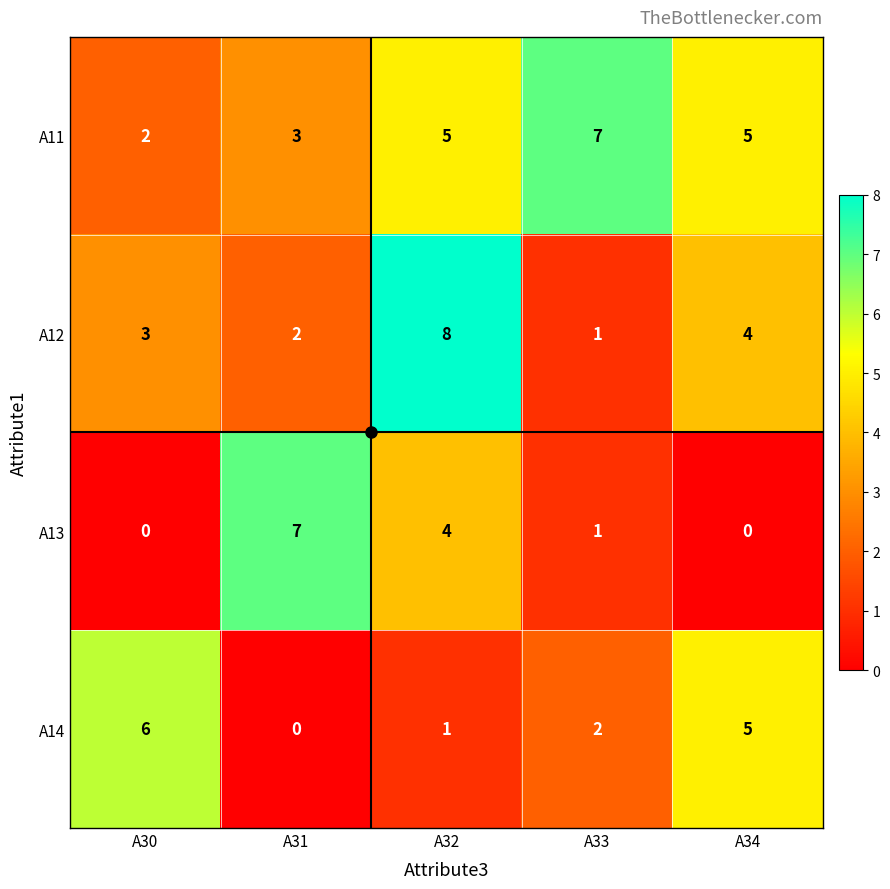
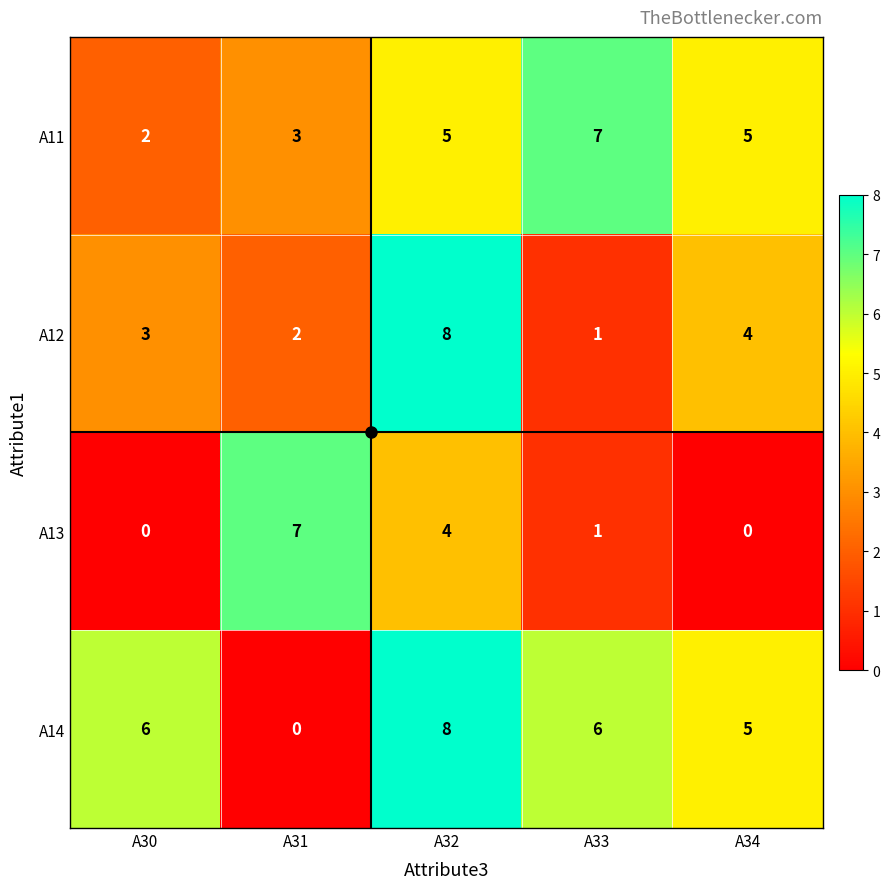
A14, A32: 1 -> 8
A14, A33: 2 -> 6
